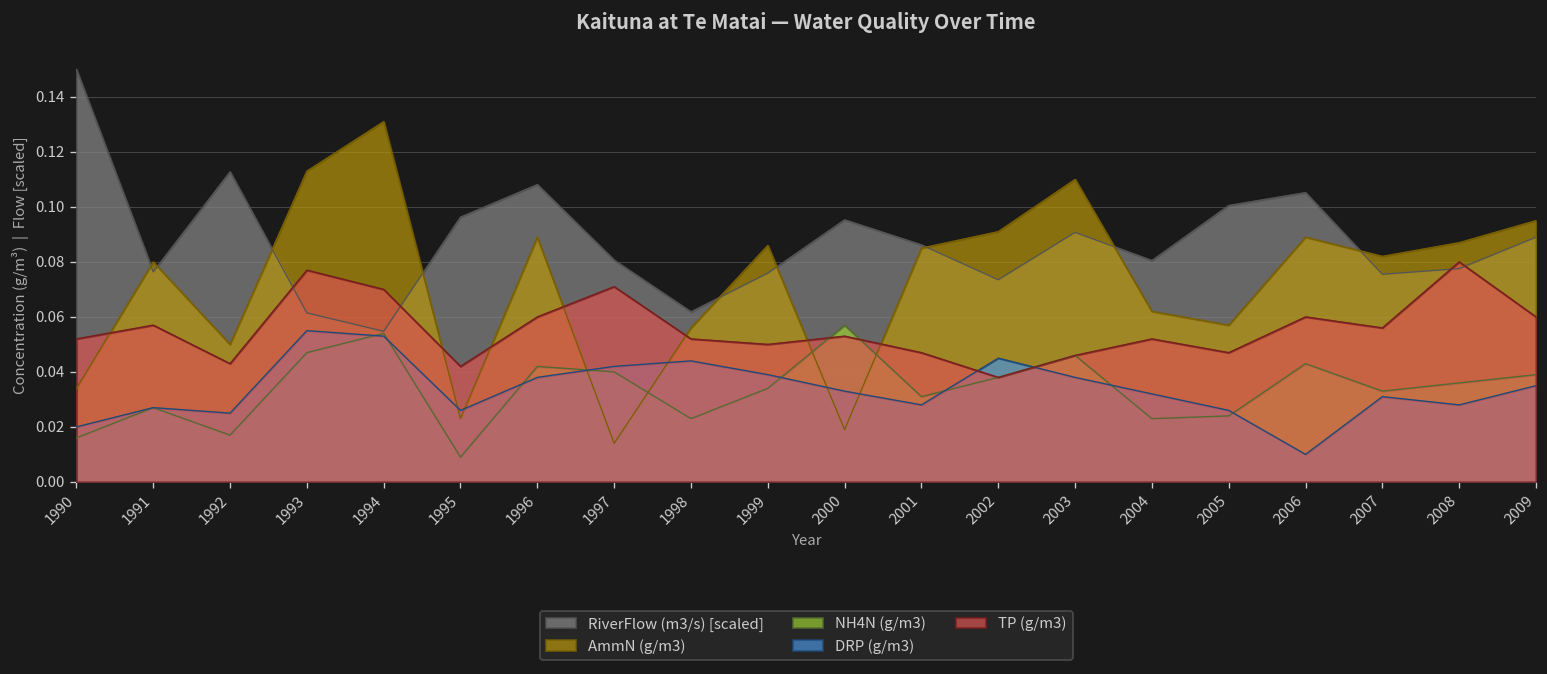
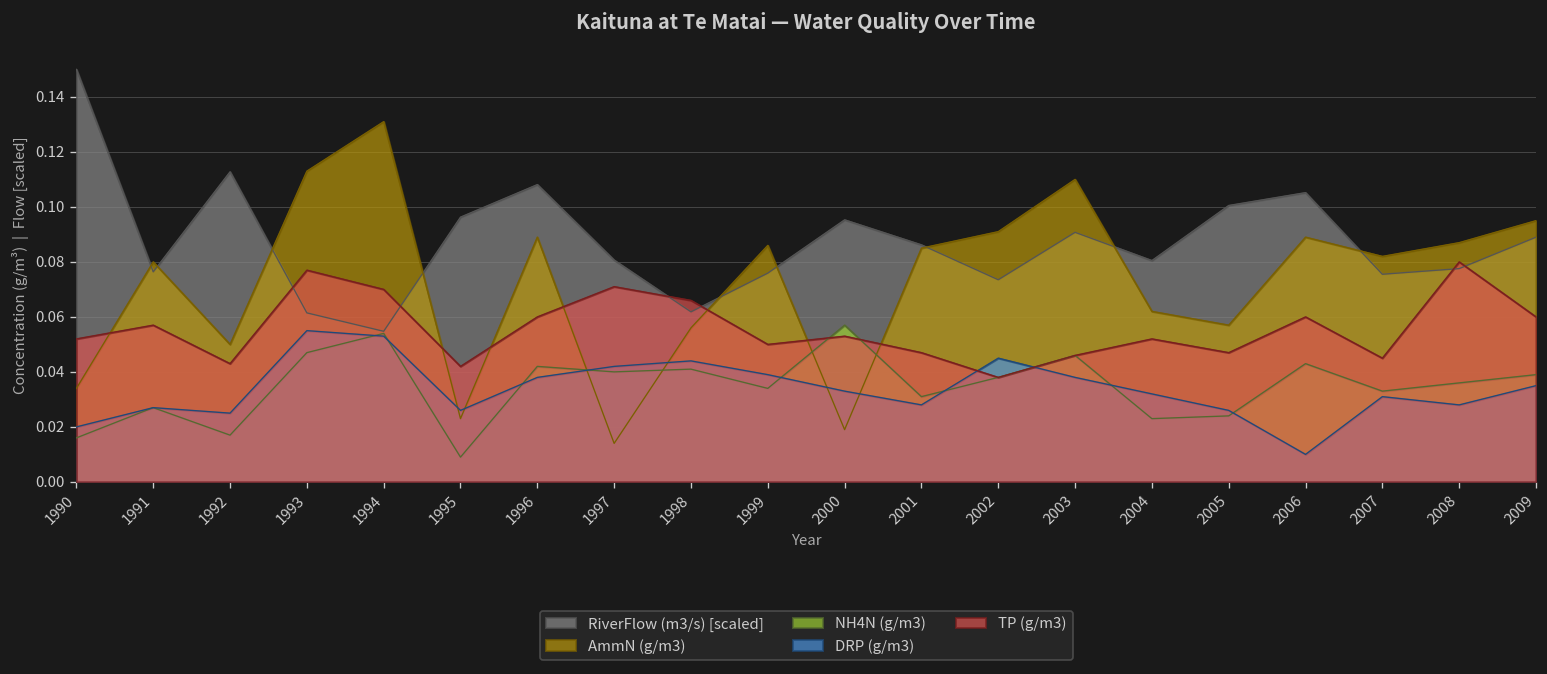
NH4N (g/m3), 1998: 0.023 -> 0.041
TP (g/m3), 1998: 0.052 -> 0.066
TP (g/m3), 2007: 0.056 -> 0.045
